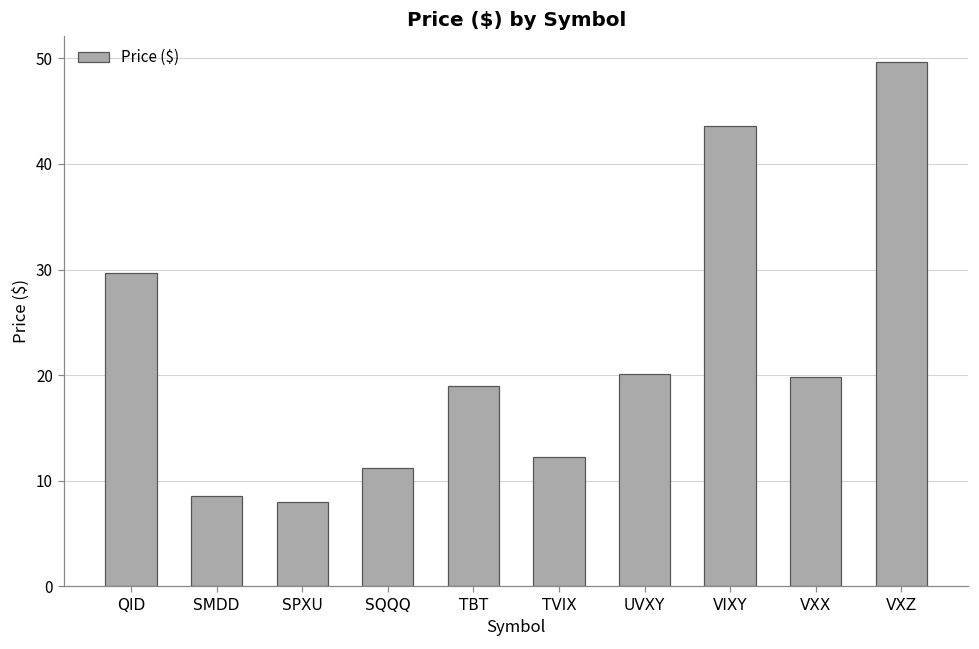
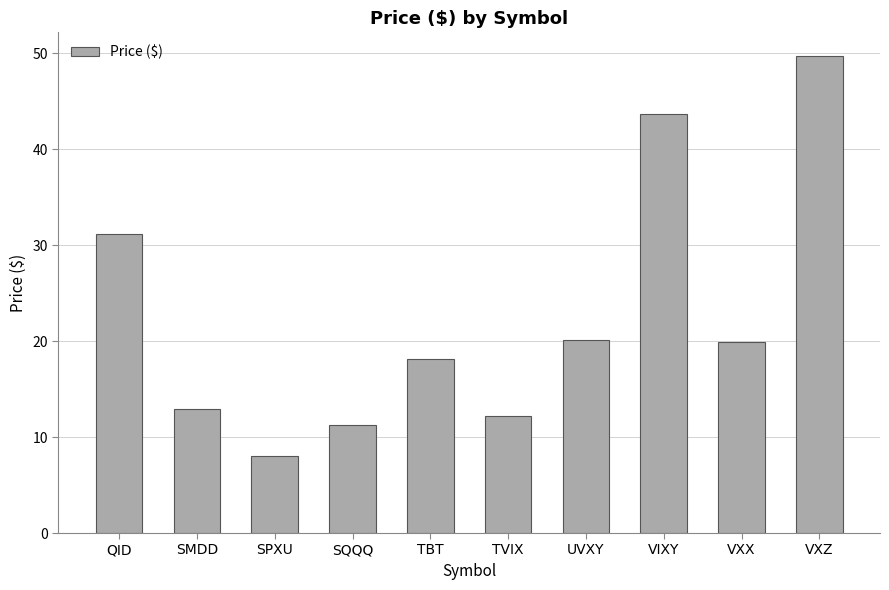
QID: 30 -> 31
SMDD: 9 -> 13
TBT: 19 -> 18
